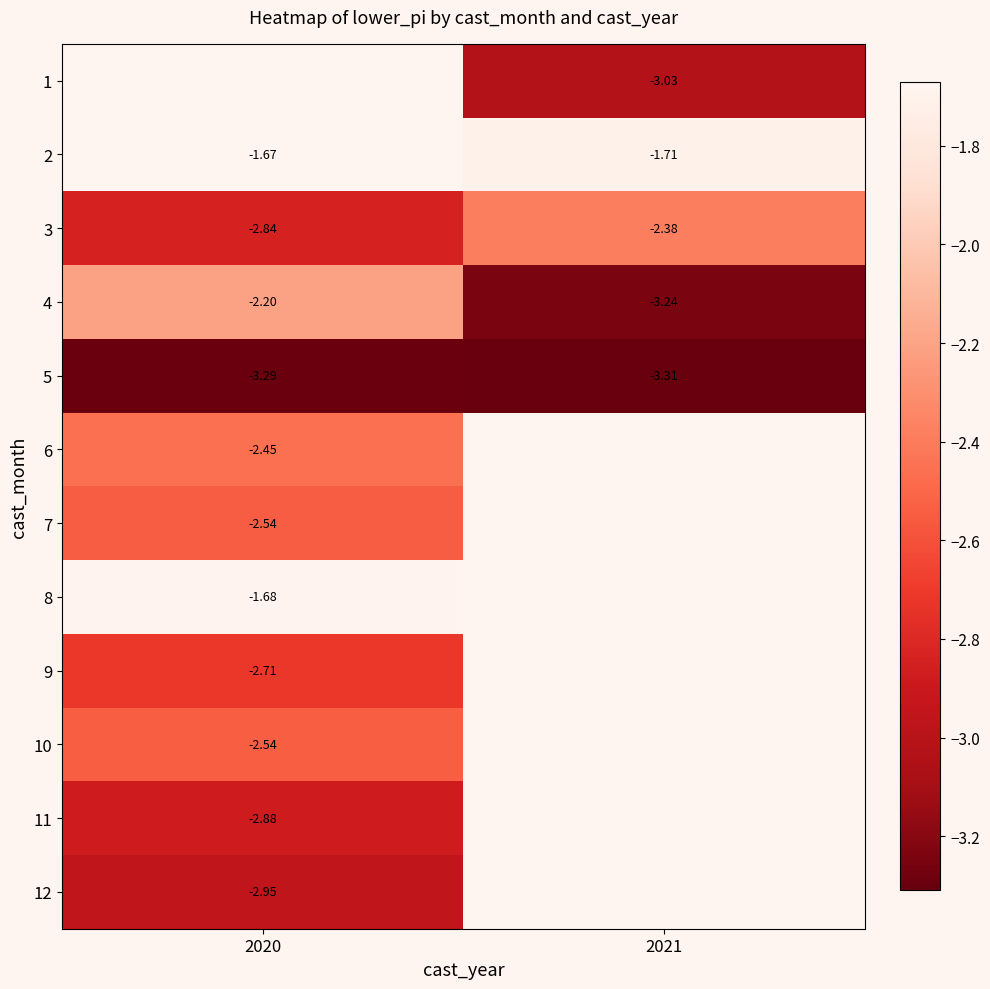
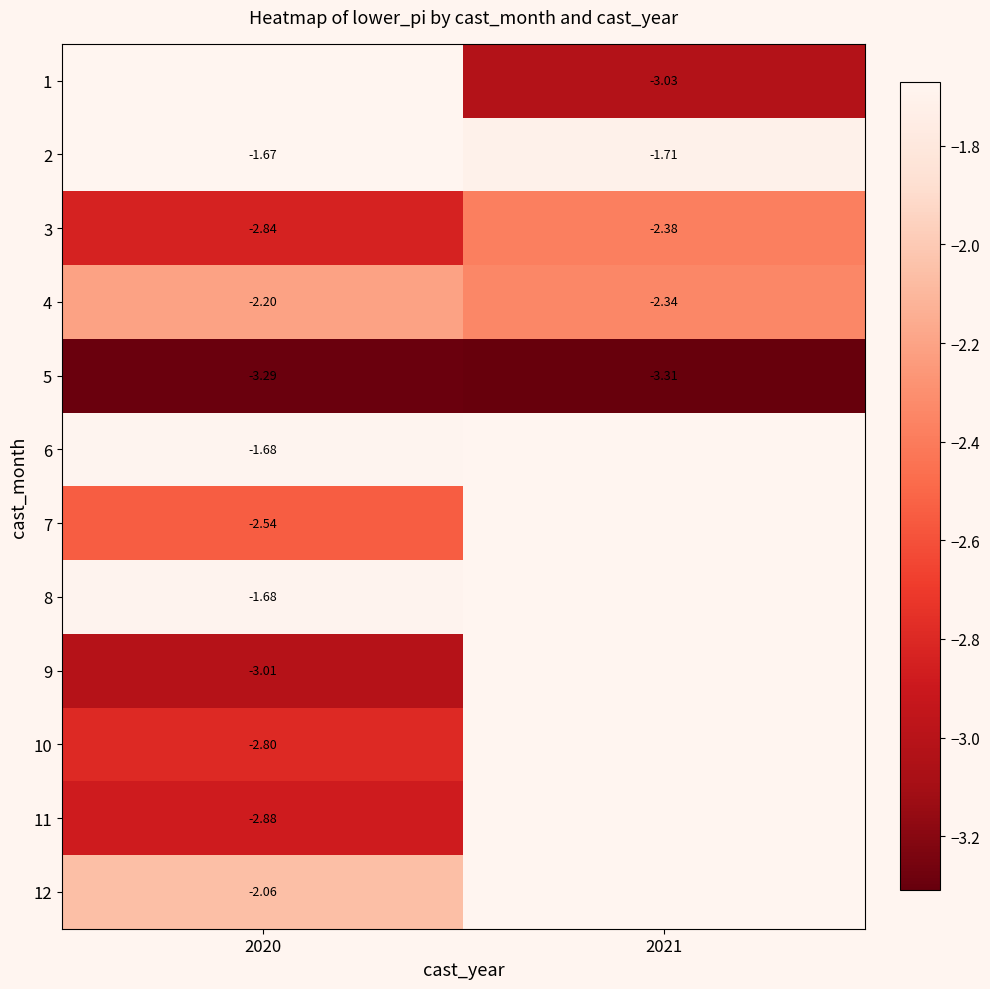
4, 2021: -3.24 -> -2.34
6, 2020: -2.45 -> -1.68
9, 2020: -2.71 -> -3.01
10, 2020: -2.54 -> -2.80
12, 2020: -2.95 -> -2.06
